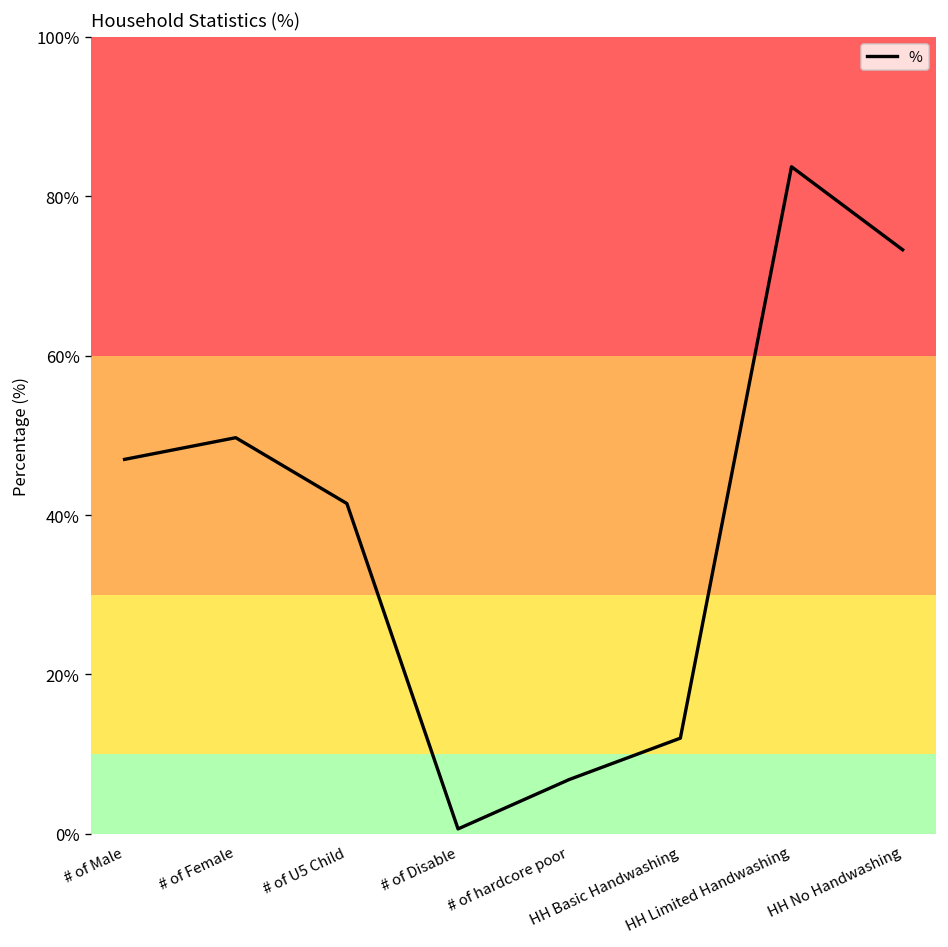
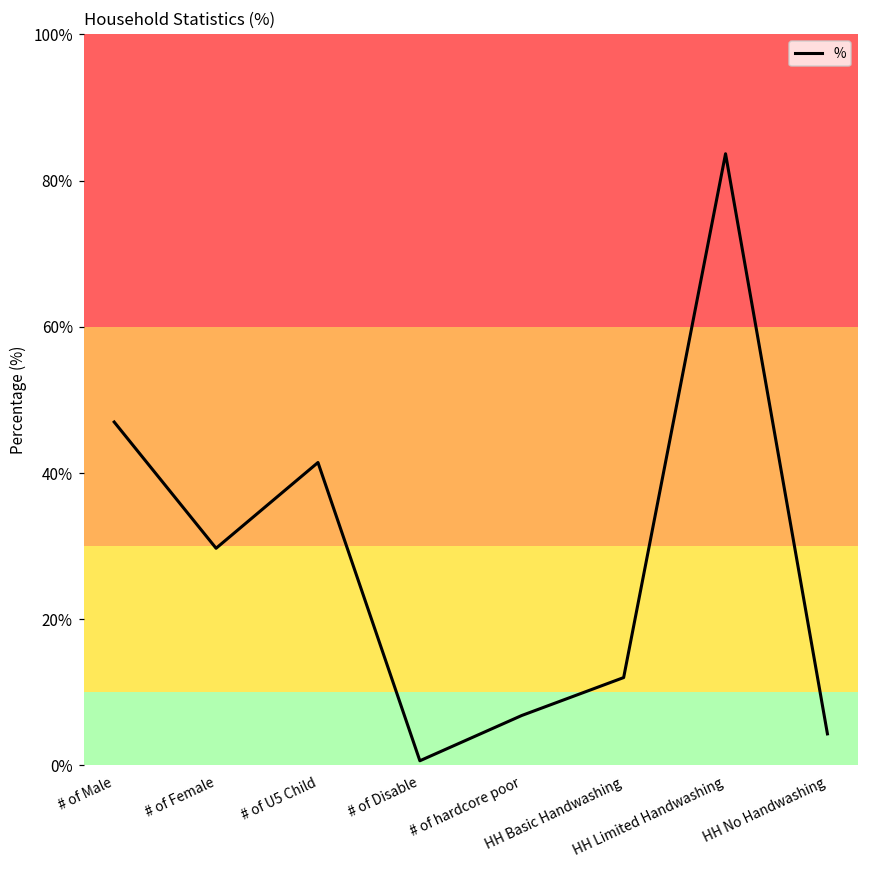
# of Female: 50% -> 30%
HH No Handwashing: 73% -> 4%
